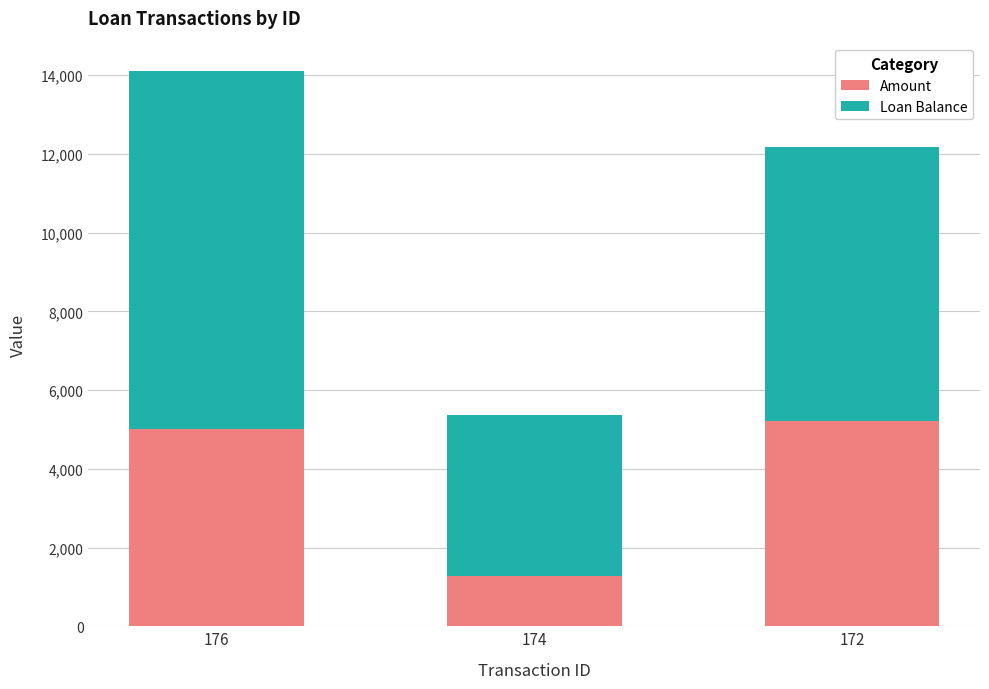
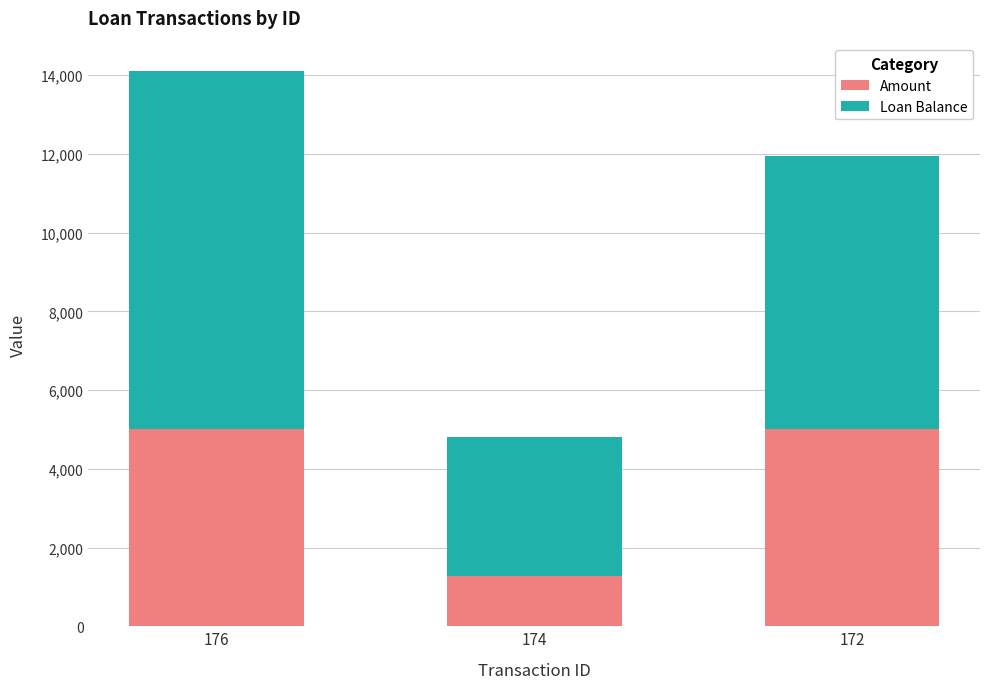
Loan Balance, 174: 4,100 -> 3,600
Amount, 172: 5,200 -> 5,000
